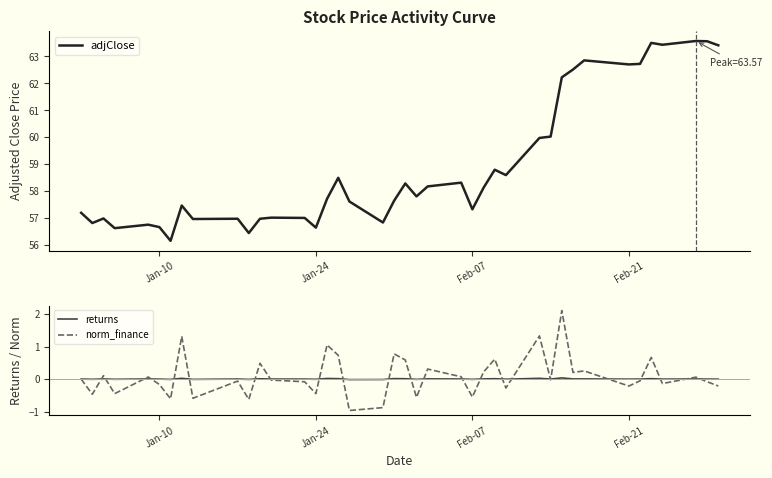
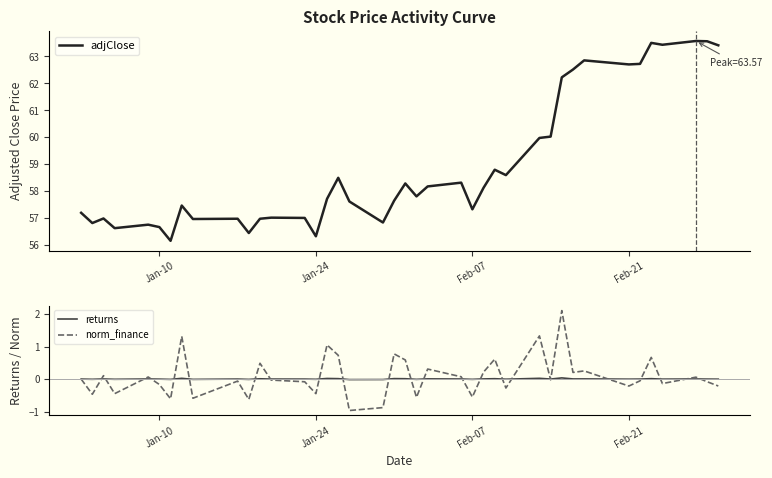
Stock Price Activity Curve, Jan-24: 56.6 -> 56.3
